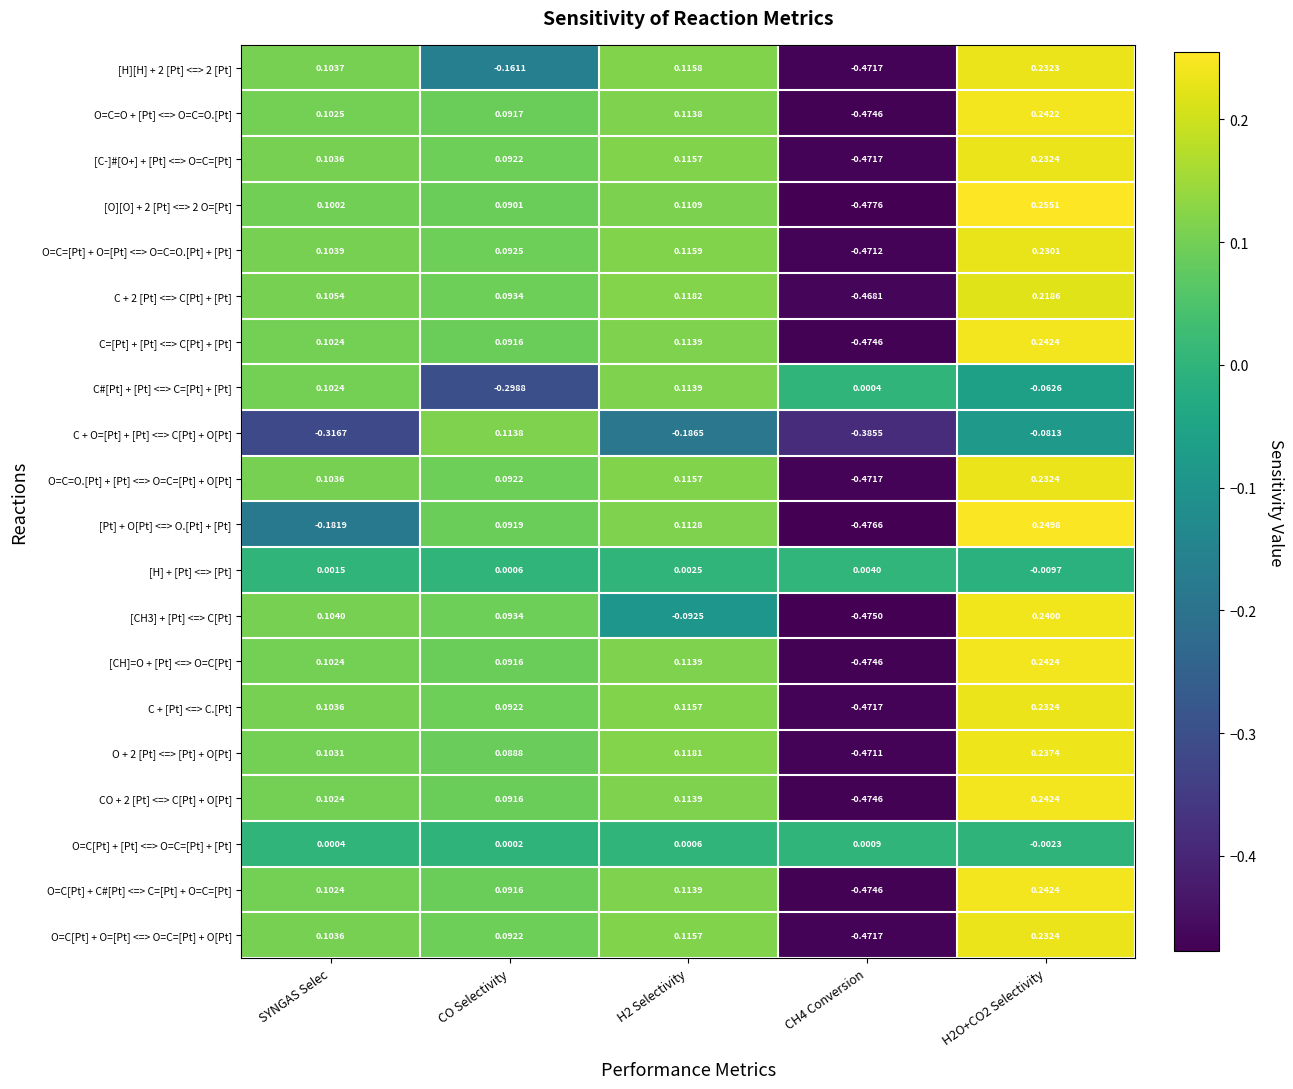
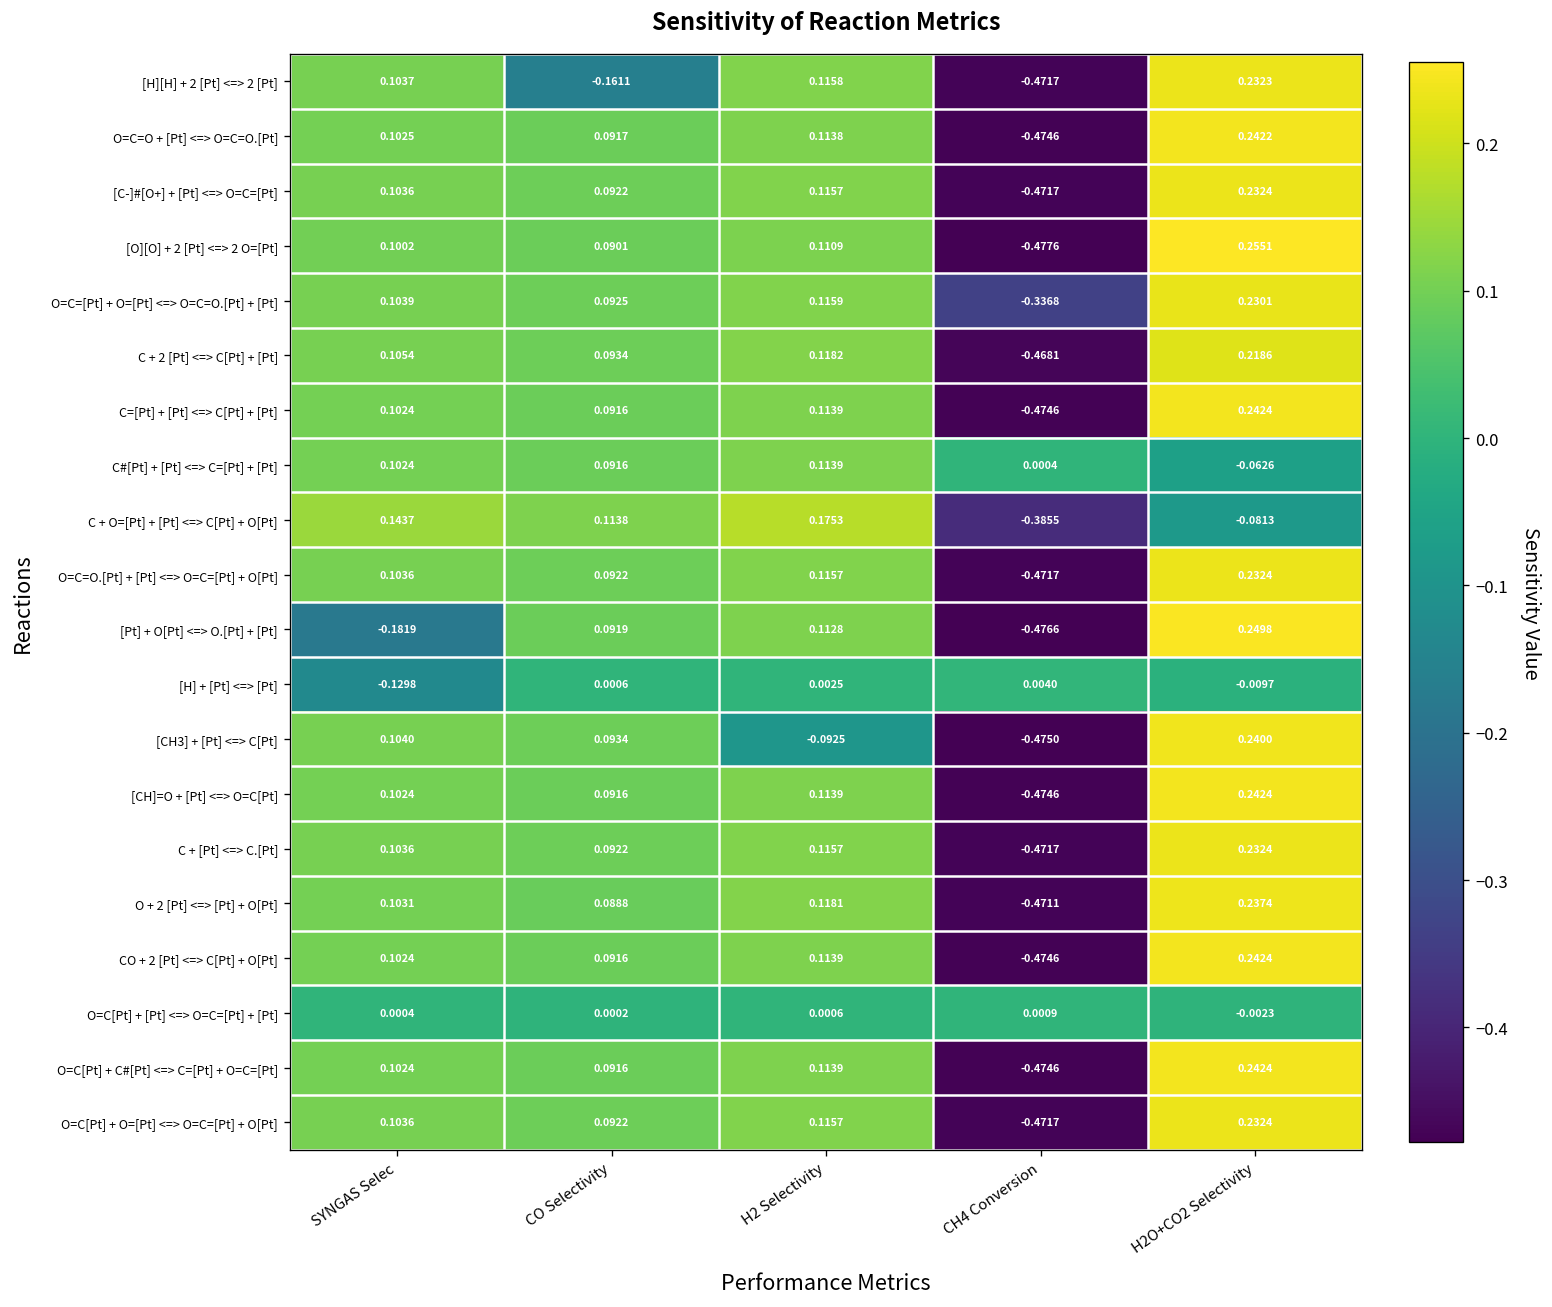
O=C=[Pt] + O=[Pt] <=> O=C=O.[Pt] + [Pt], CH4 Conversion: -0.4712 -> -0.3368
C#[Pt] + [Pt] <=> C=[Pt] + [Pt], CO Selectivity: -0.2988 -> 0.0916
C + O=[Pt] + [Pt] <=> C[Pt] + O[Pt], SYNGAS Selec: -0.3167 -> 0.1437
C + O=[Pt] + [Pt] <=> C[Pt] + O[Pt], H2 Selectivity: -0.1865 -> 0.1753
[H] + [Pt] <=> [Pt], SYNGAS Selec: 0.0015 -> -0.1298
